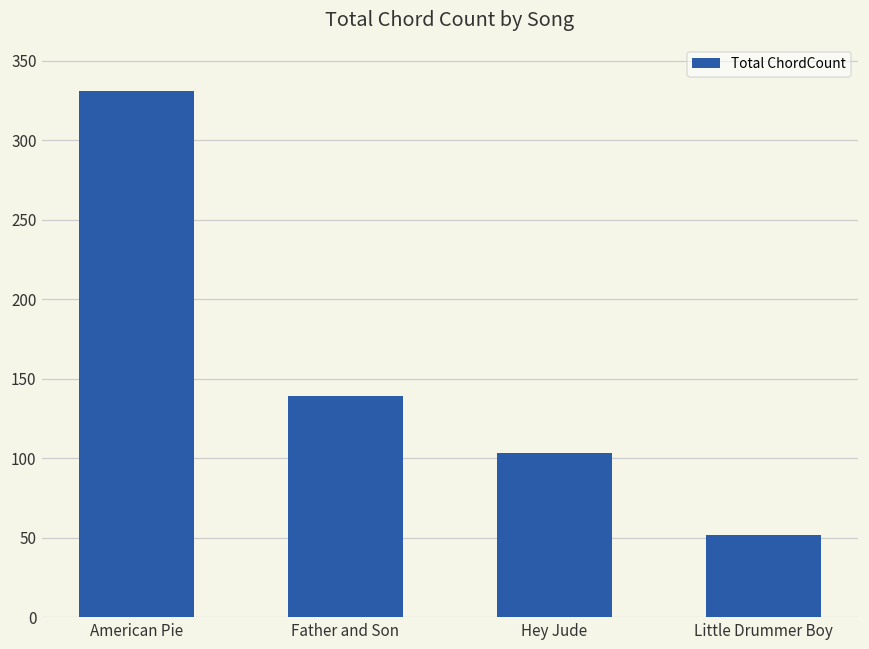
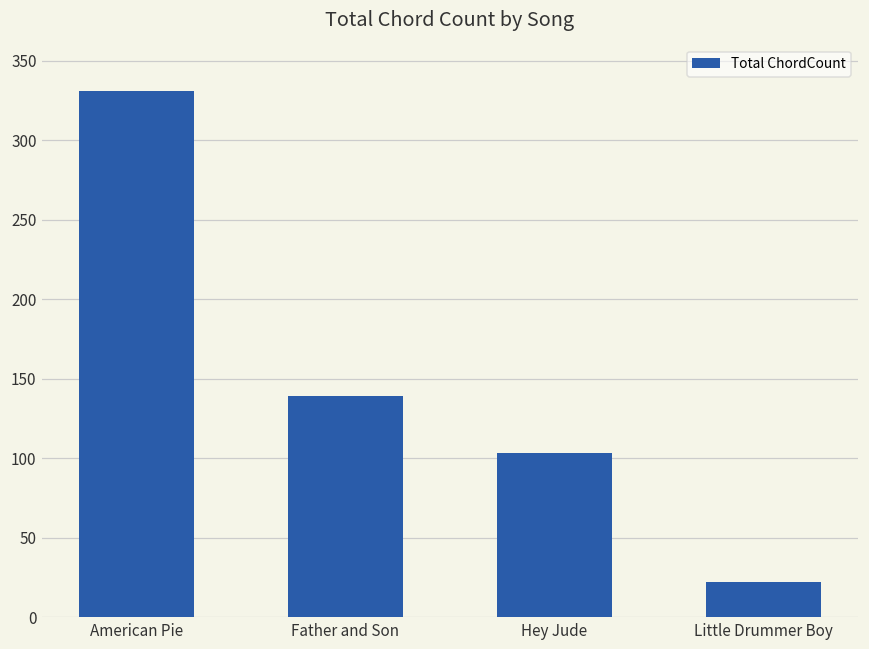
Little Drummer Boy: 52 -> 22
